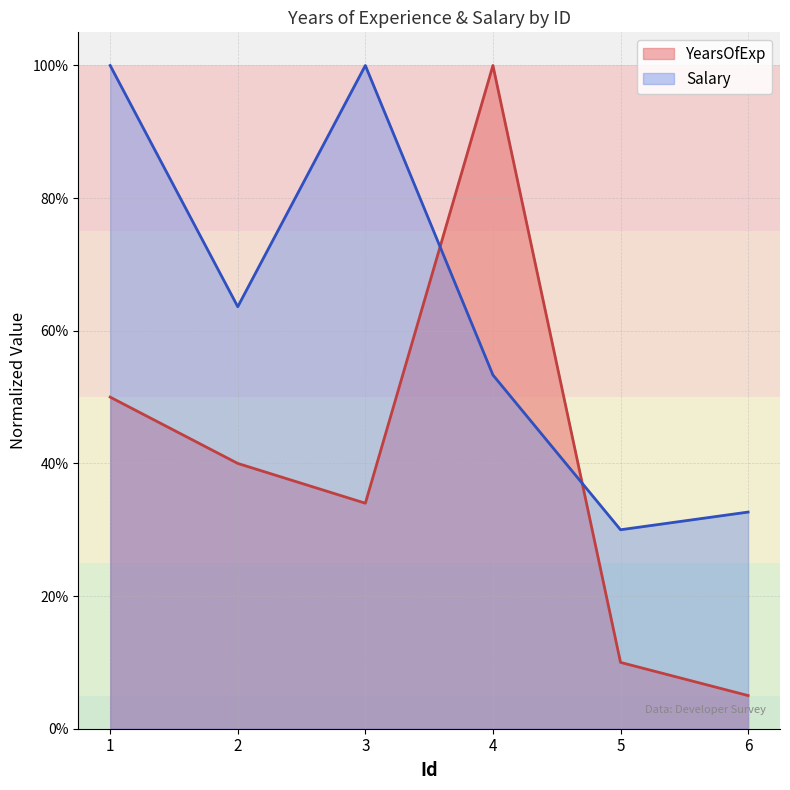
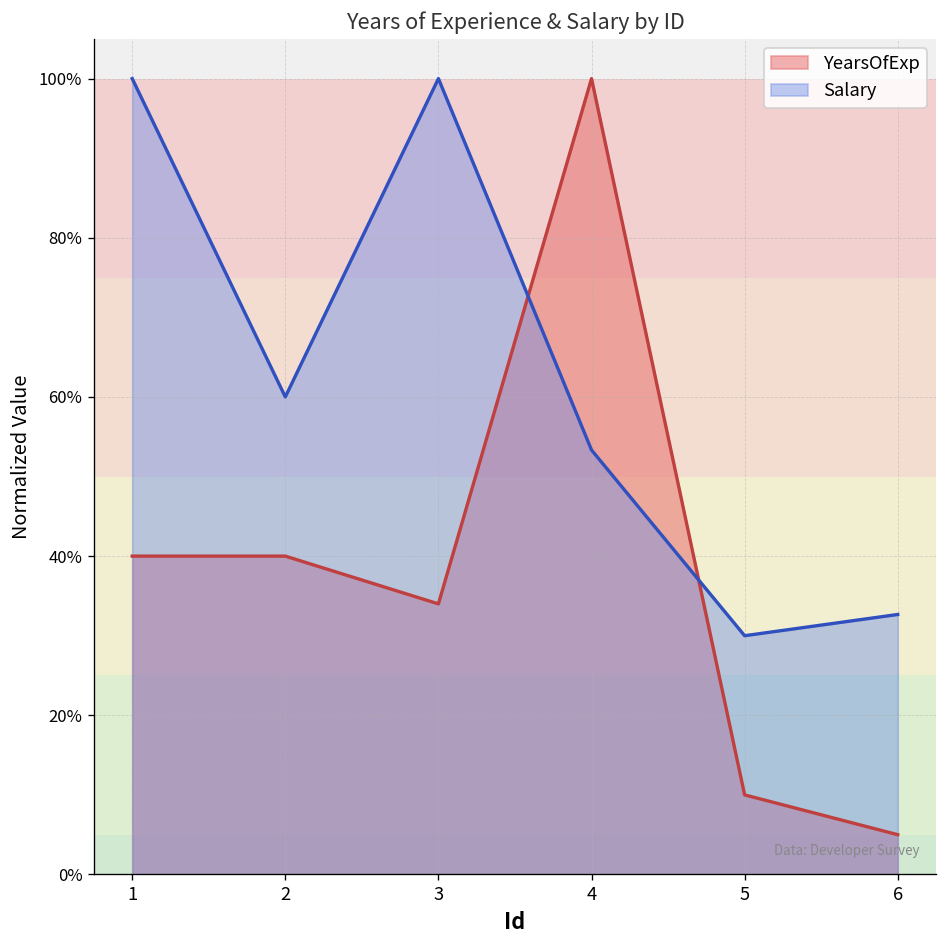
YearsOfExp, 1: 50% -> 40%
Salary, 2: 64% -> 60%
